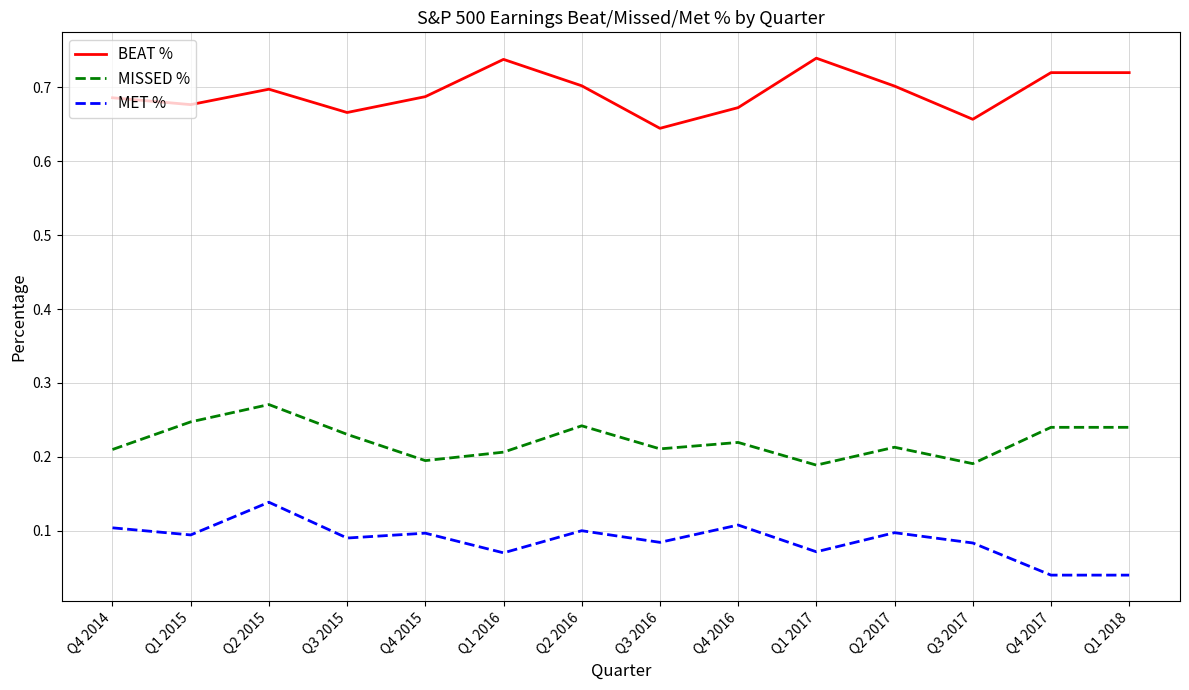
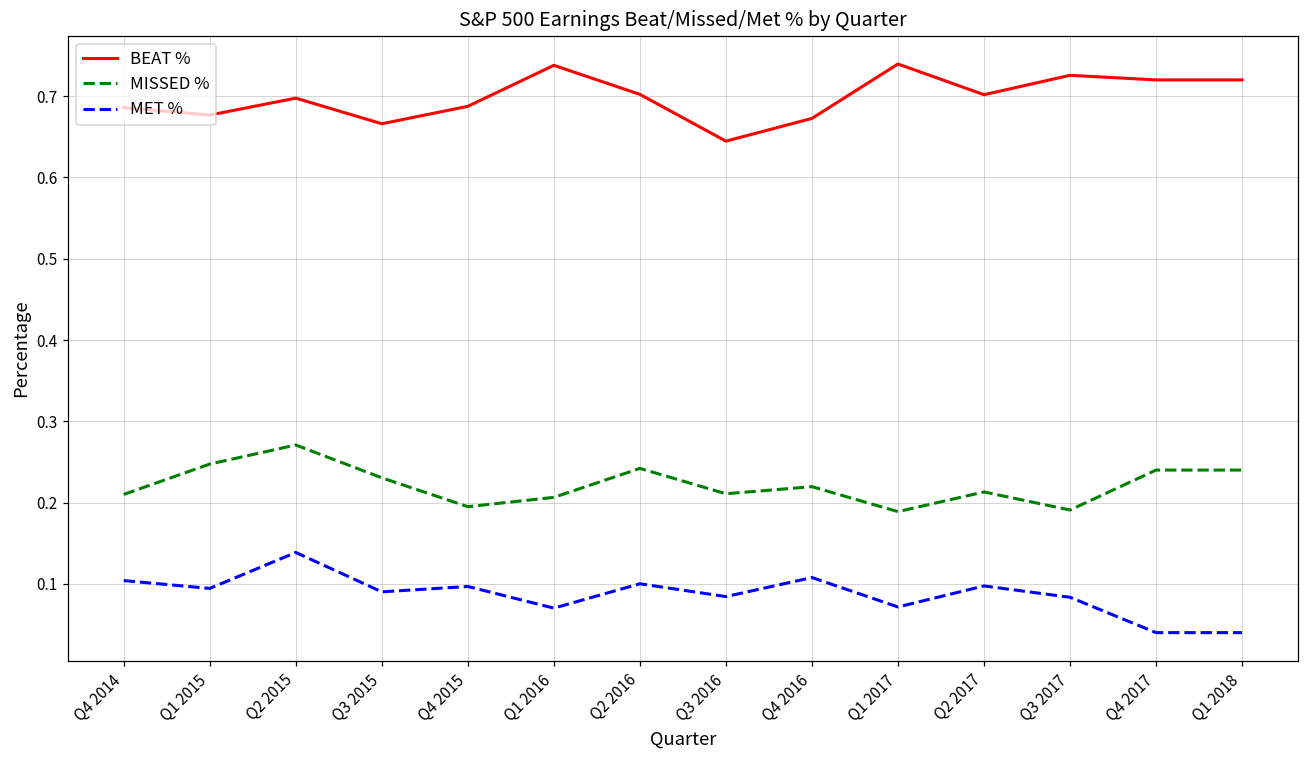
BEAT %, Q3 2017: 0.66 -> 0.73
